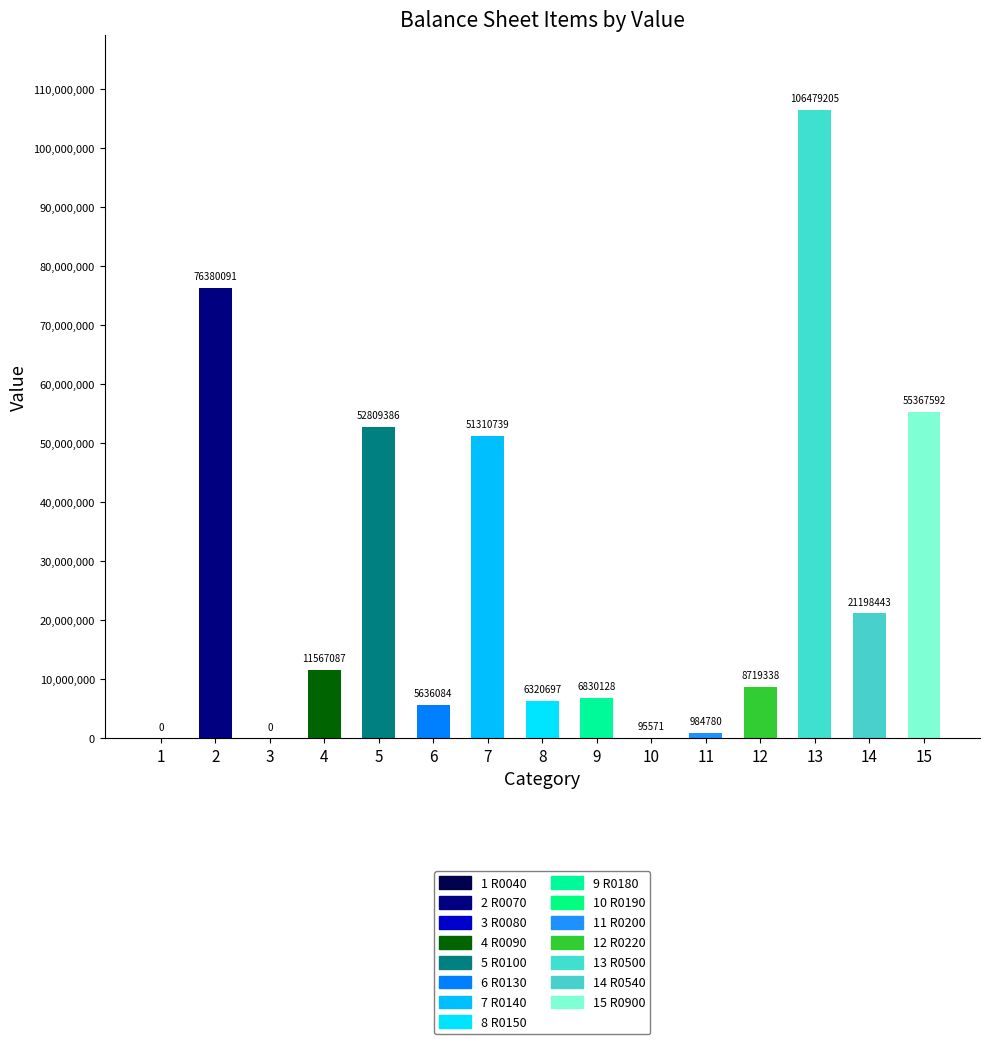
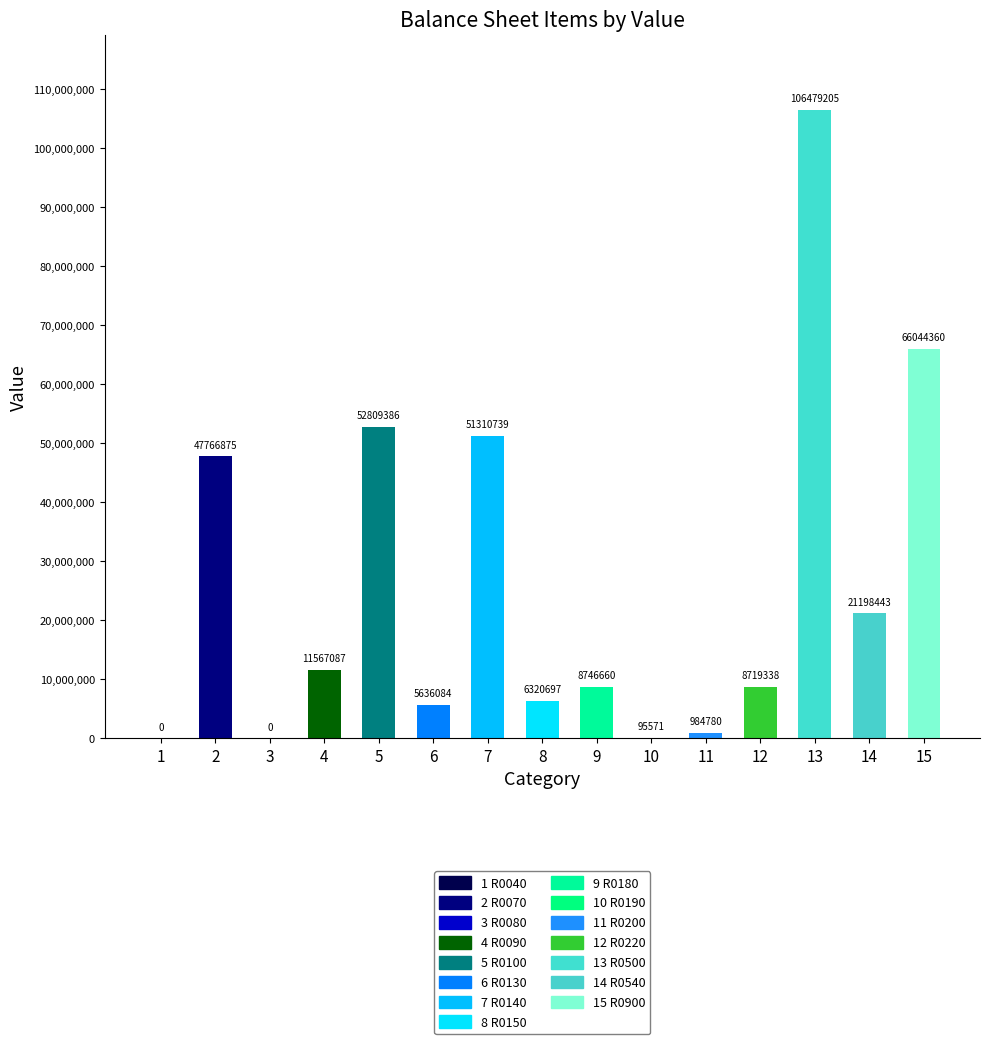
2: 76380091 -> 47766875
9: 6830128 -> 8746660
15: 55367592 -> 66044360
